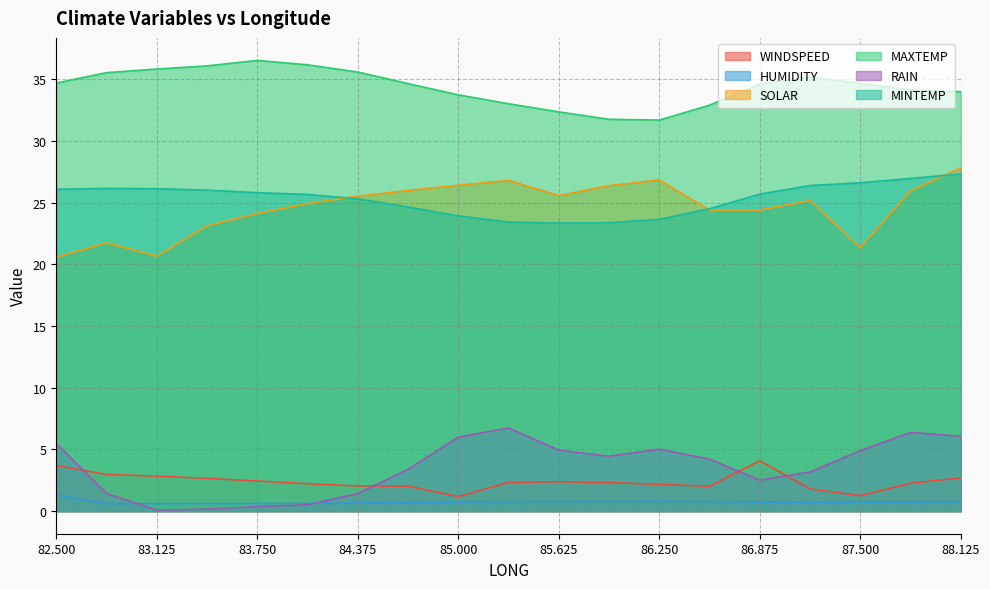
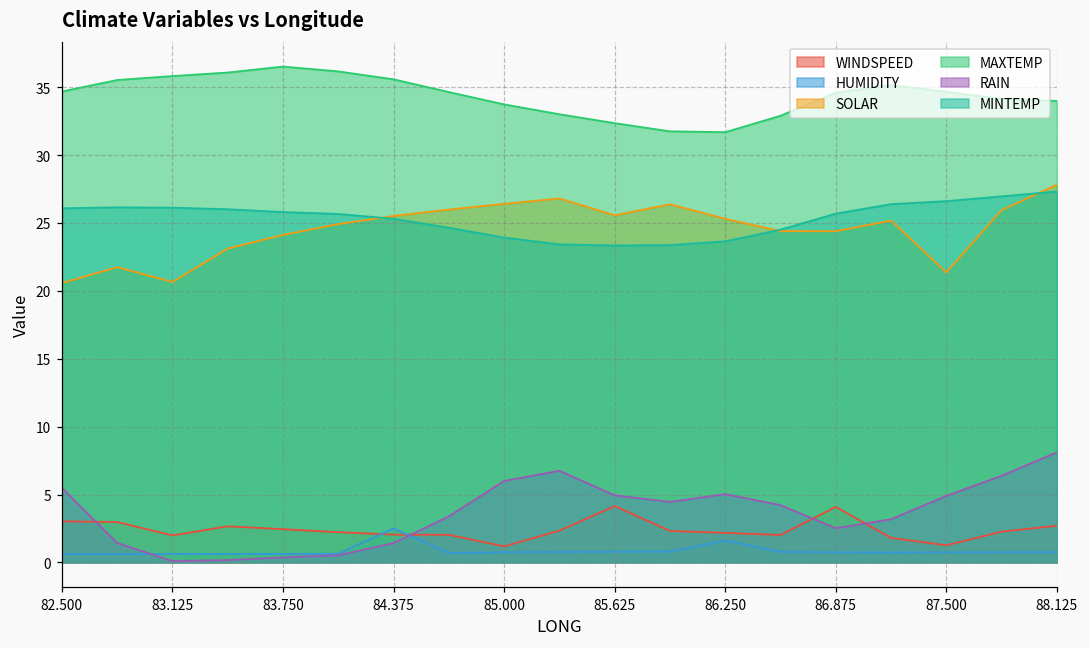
WINDSPEED, 82.500: 3.7 -> 3.0
HUMIDITY, 82.500: 1.3 -> 0.6
WINDSPEED, 83.125: 2.8 -> 2.0
HUMIDITY, 84.375: 0.7 -> 2.5
WINDSPEED, 85.625: 2.4 -> 4.2
HUMIDITY, 86.250: 0.8 -> 1.6
SOLAR, 86.250: 26.8 -> 25.3
RAIN, 88.125: 6.1 -> 8.1
